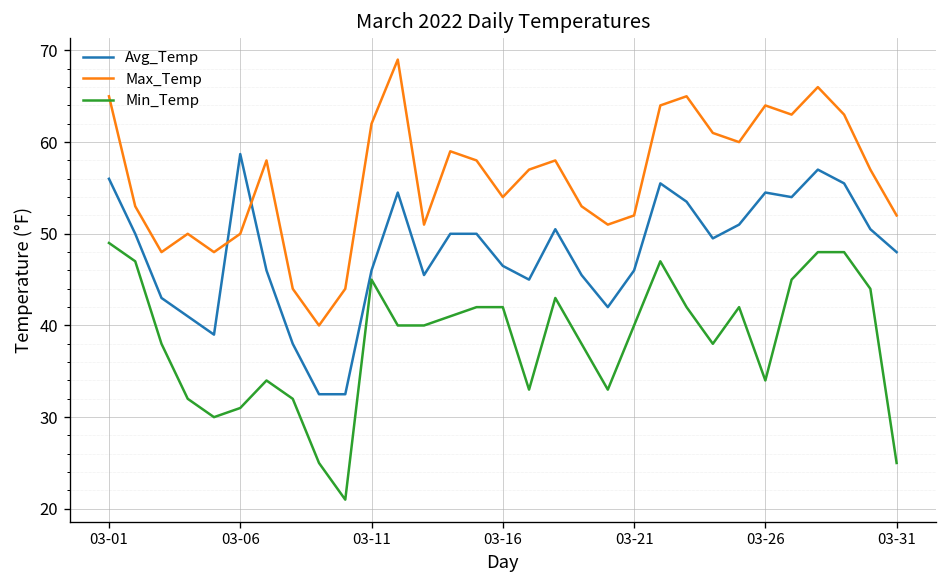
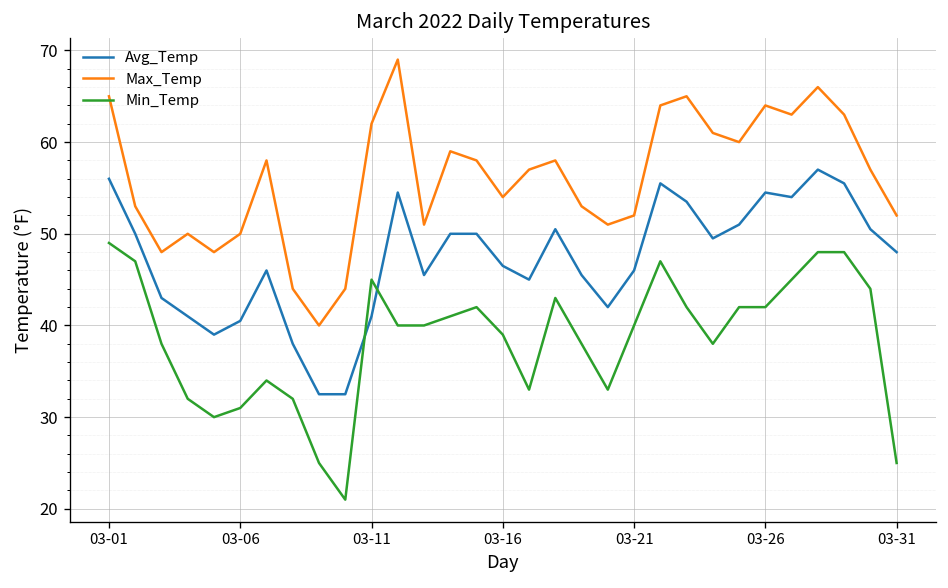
Avg_Temp, 03-06: 59 -> 41
Avg_Temp, 03-11: 46 -> 41
Min_Temp, 03-16: 42 -> 39
Min_Temp, 03-26: 34 -> 42
